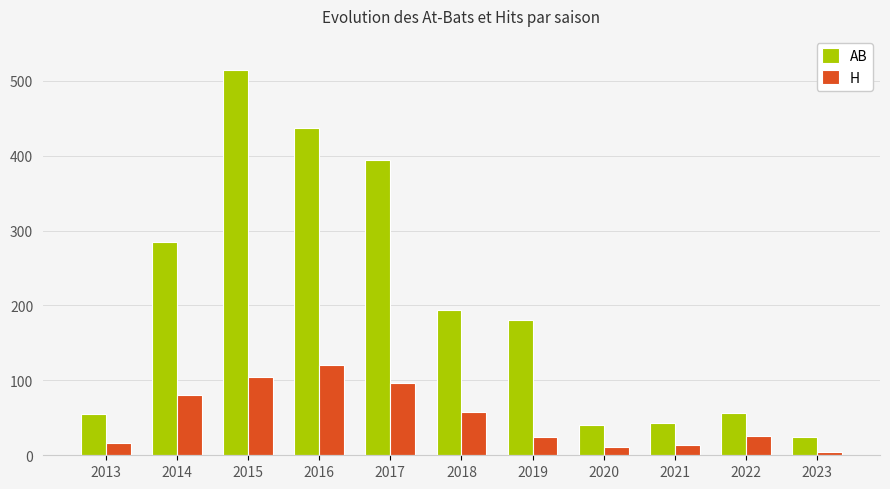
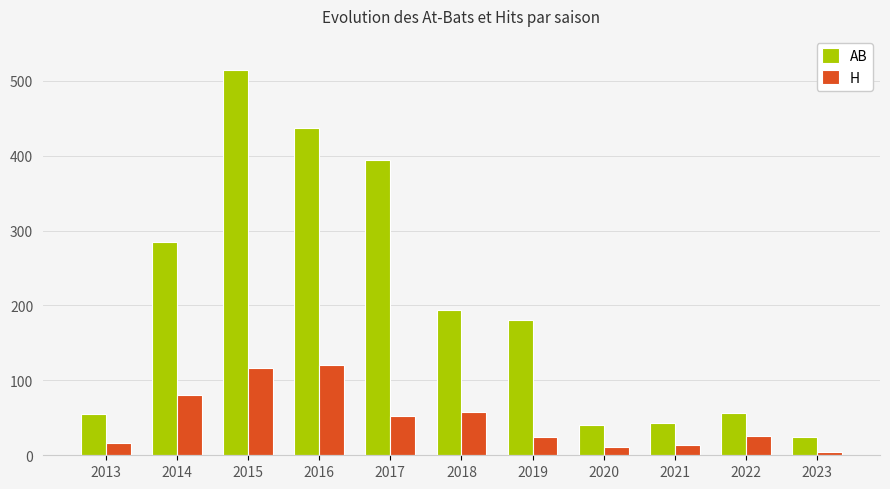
H, 2015: 110 -> 120
H, 2017: 100 -> 50
